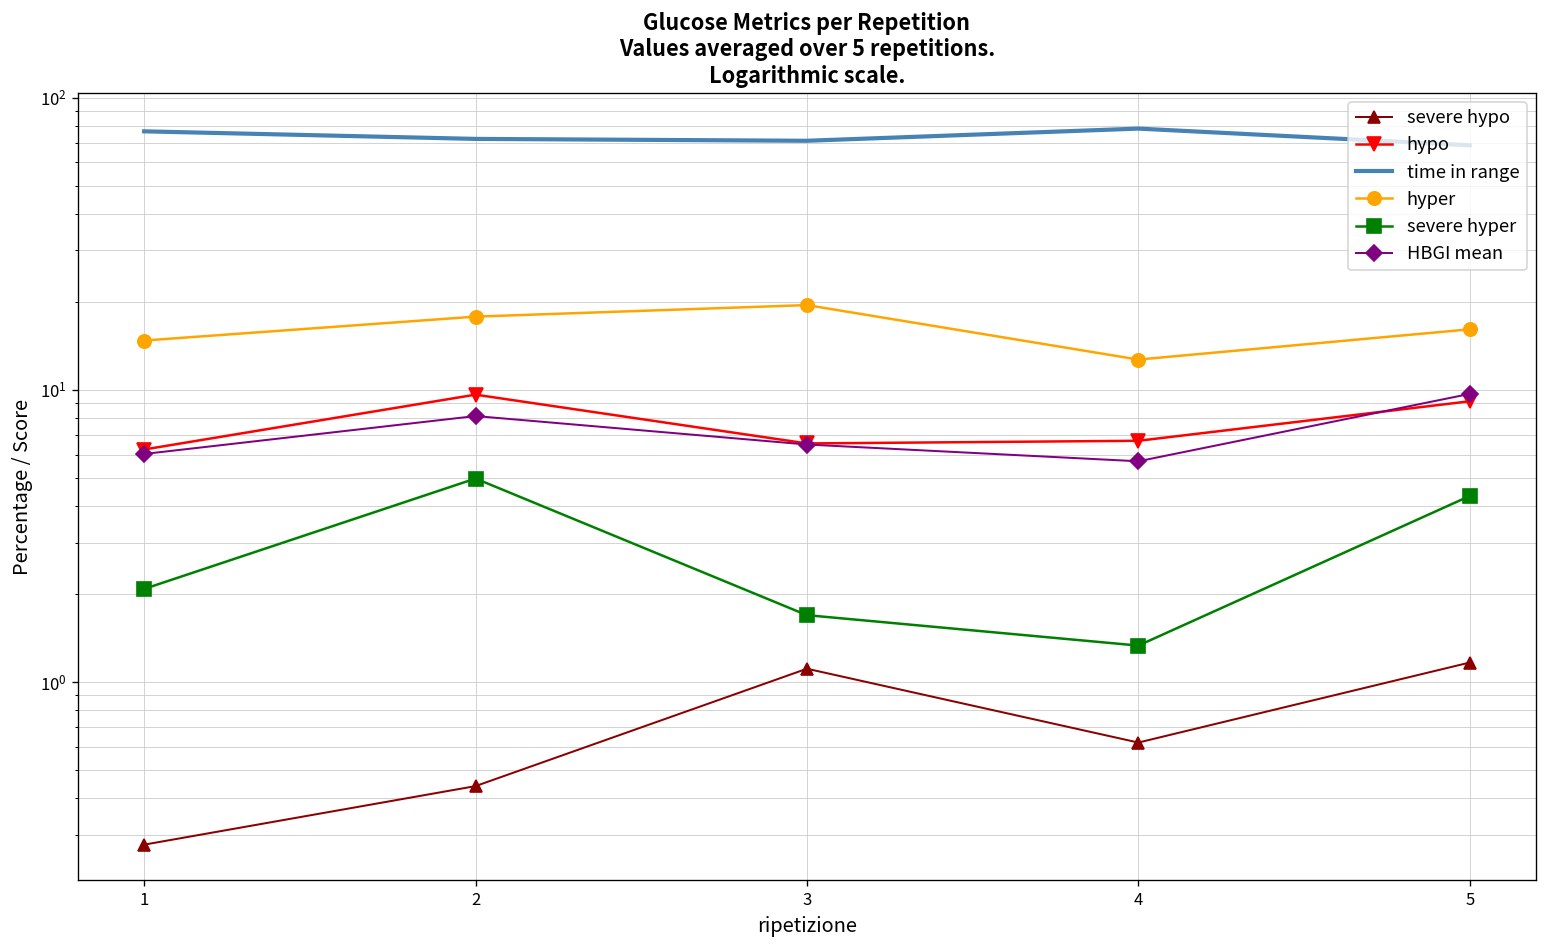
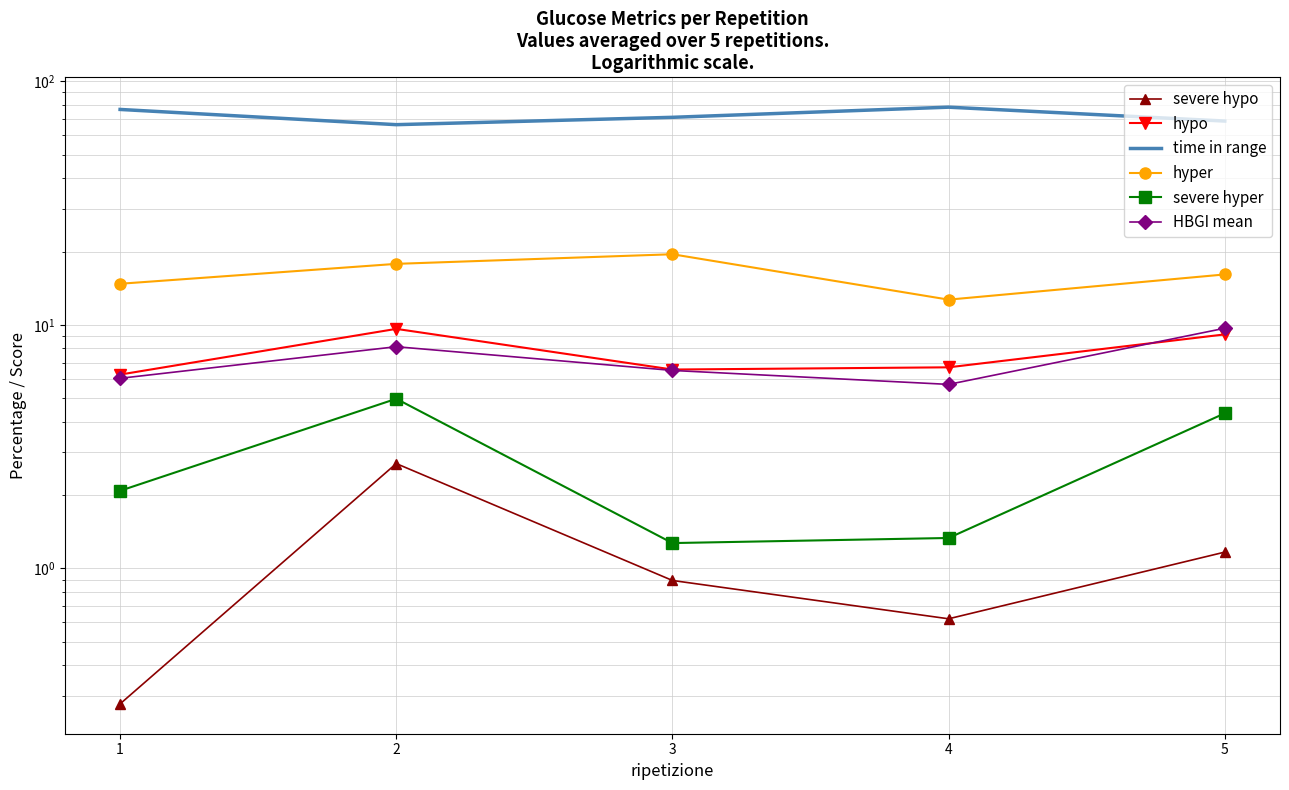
severe hypo, 2: 0.44 -> 2.7
time in range, 2: 72 -> 66
severe hypo, 3: 1.1 -> 0.89
severe hyper, 3: 1.7 -> 1.3
